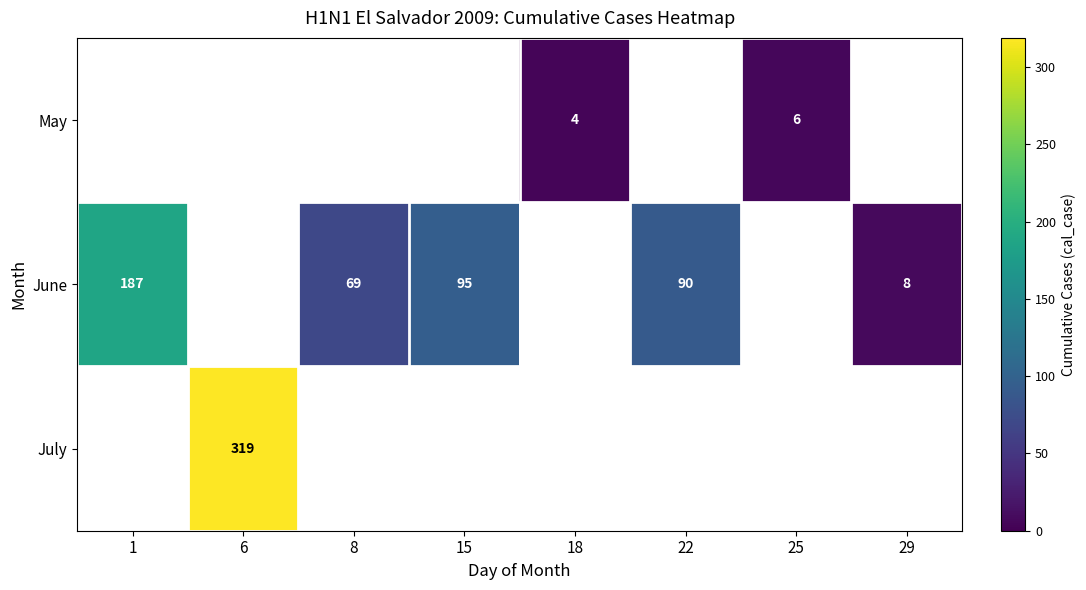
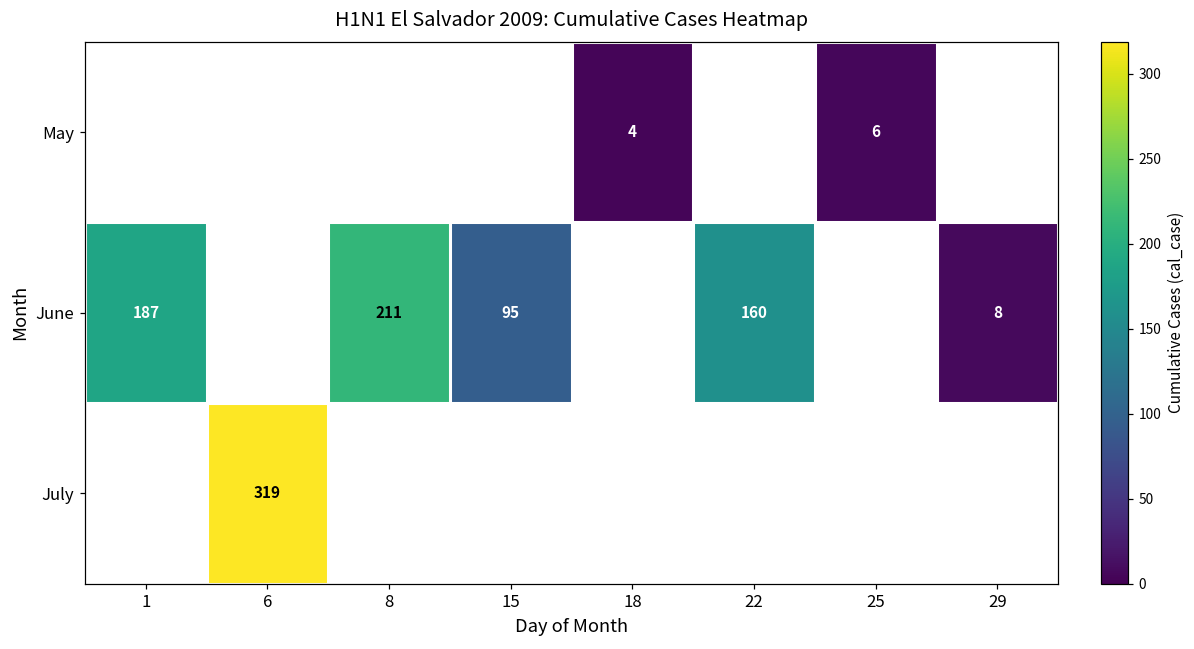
June, 8: 69 -> 211
June, 22: 90 -> 160
